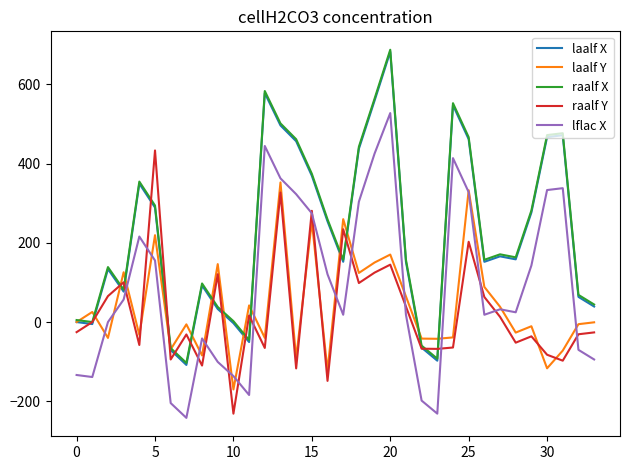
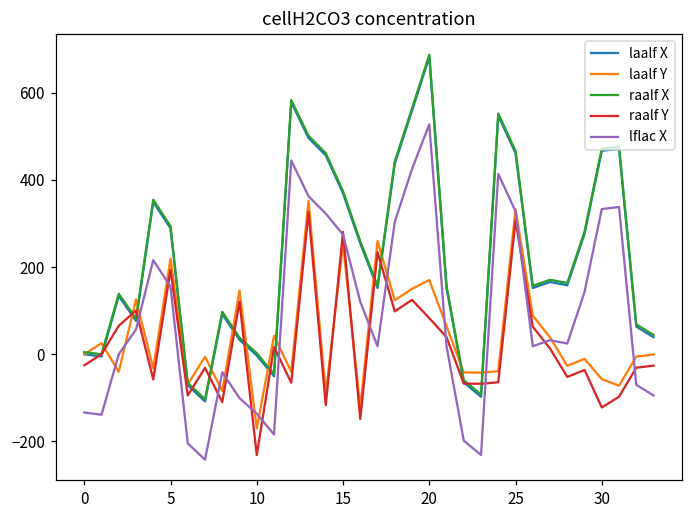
raalf Y, 5: 430 -> 190
raalf Y, 20: 140 -> 80
raalf Y, 25: 200 -> 310
laalf Y, 30: -120 -> -60
raalf Y, 30: -80 -> -120
